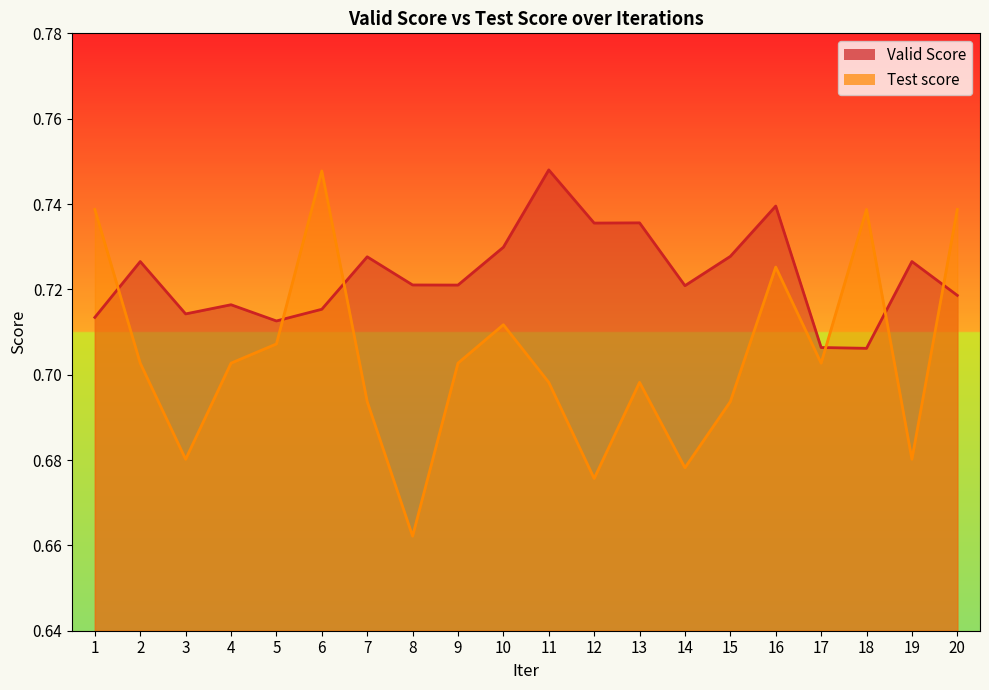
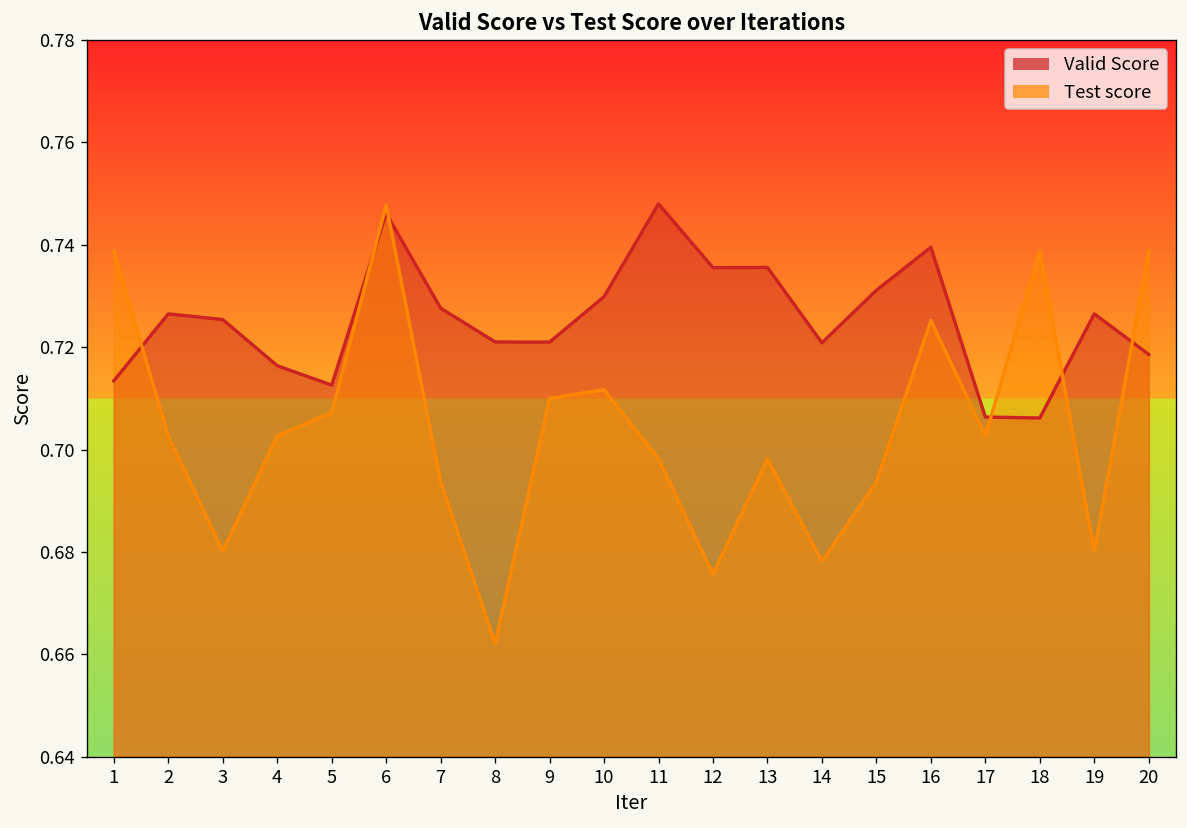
Valid Score, 3: 0.714 -> 0.725
Valid Score, 6: 0.715 -> 0.746
Test score, 9: 0.703 -> 0.710
Valid Score, 15: 0.728 -> 0.731
